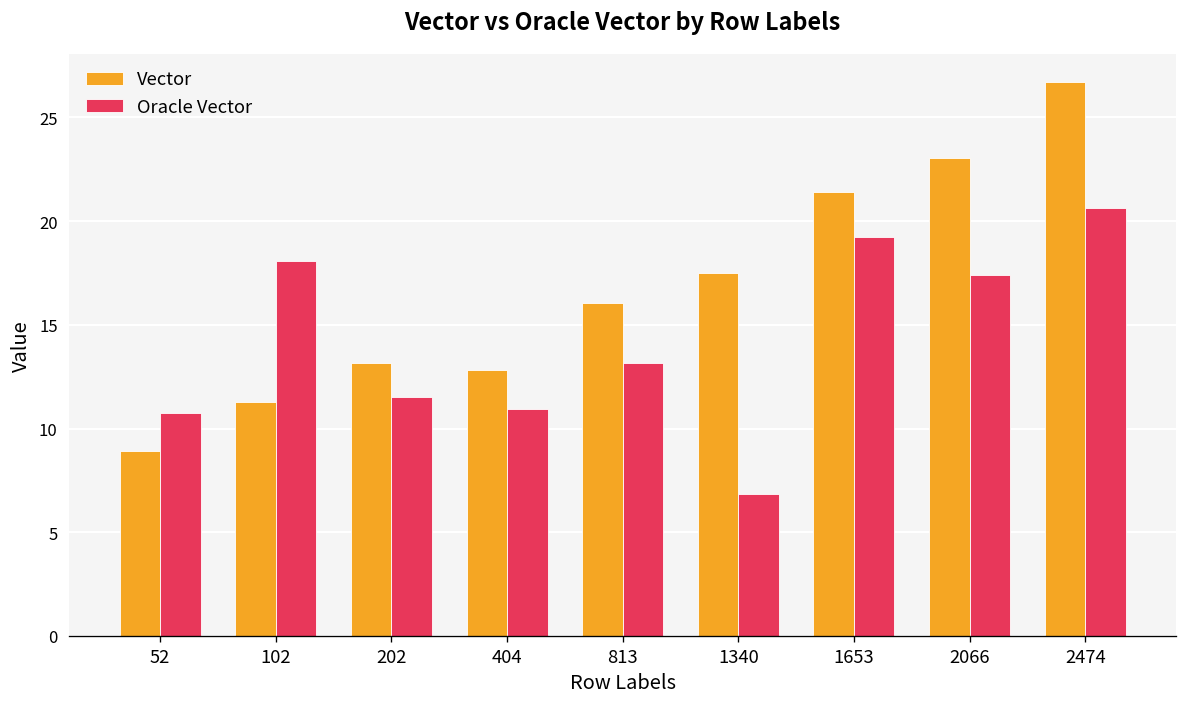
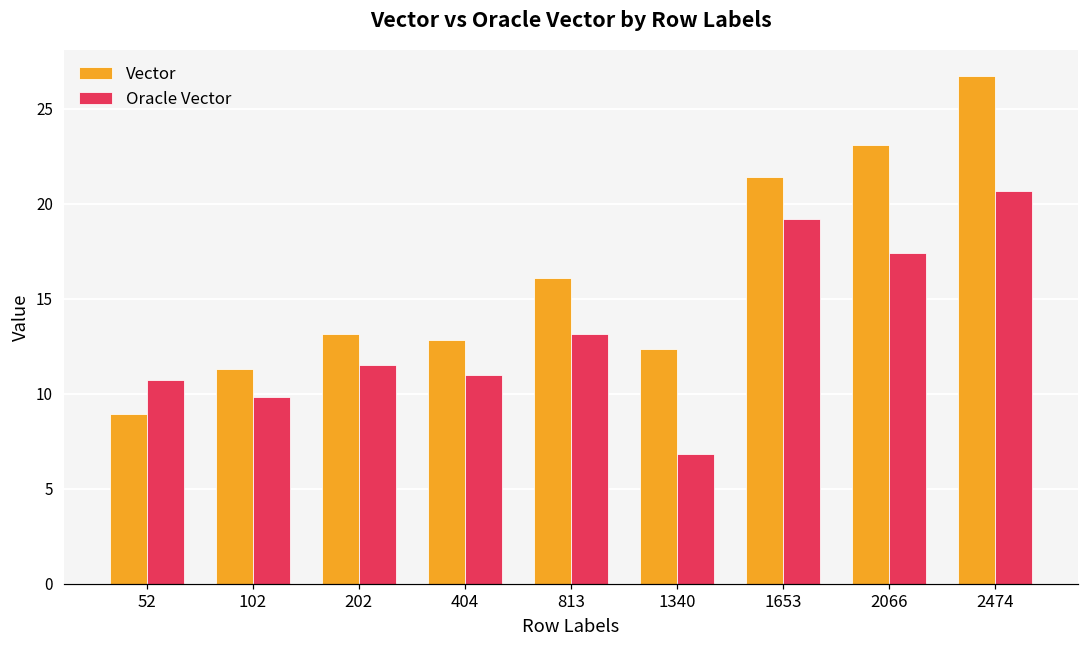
Oracle Vector, 102: 18.1 -> 9.8
Vector, 1340: 17.5 -> 12.4
